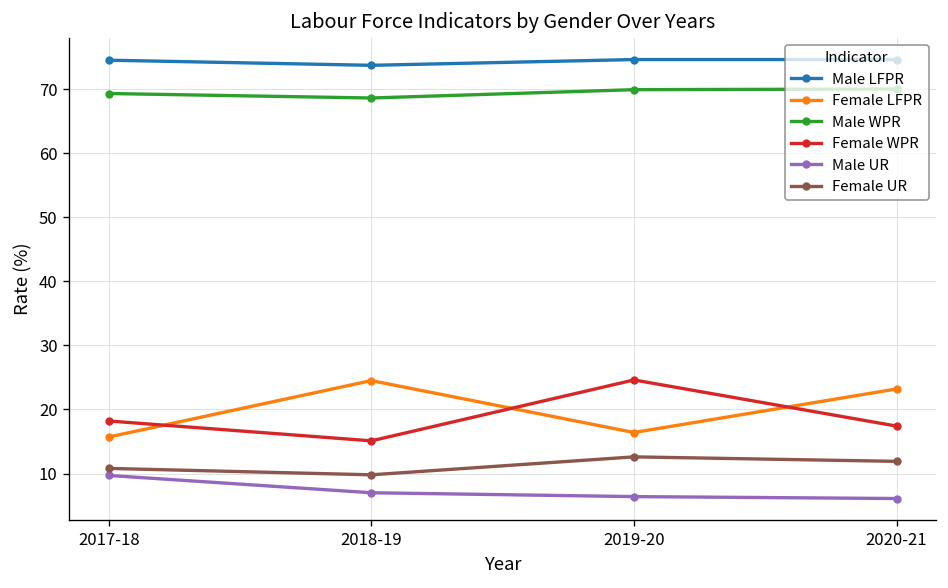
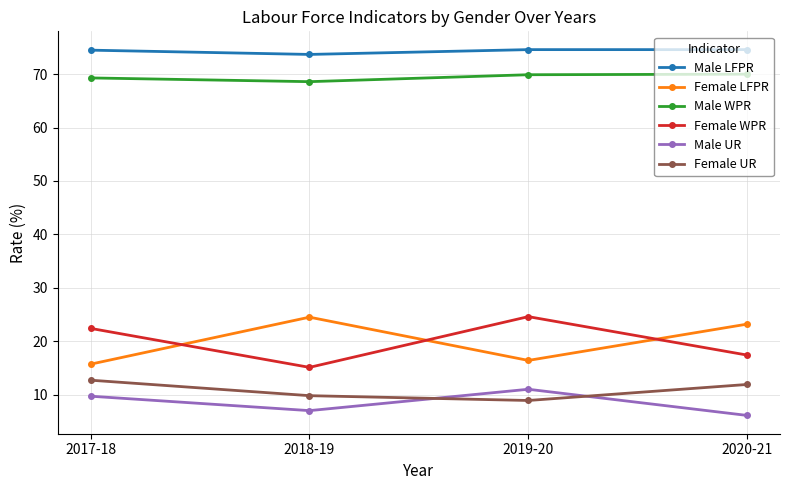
Female WPR, 2017-18: 18 -> 22
Female UR, 2017-18: 11 -> 13
Male UR, 2019-20: 6 -> 11
Female UR, 2019-20: 13 -> 9
